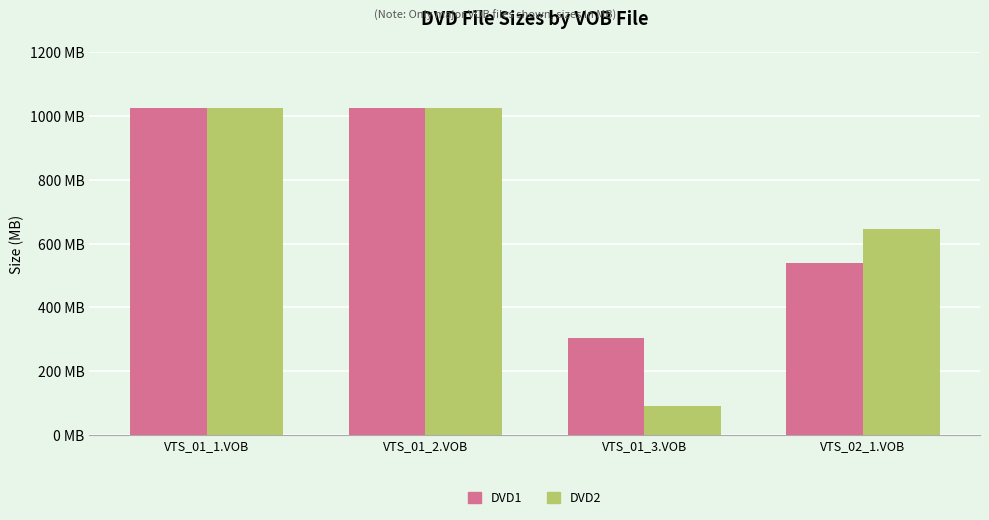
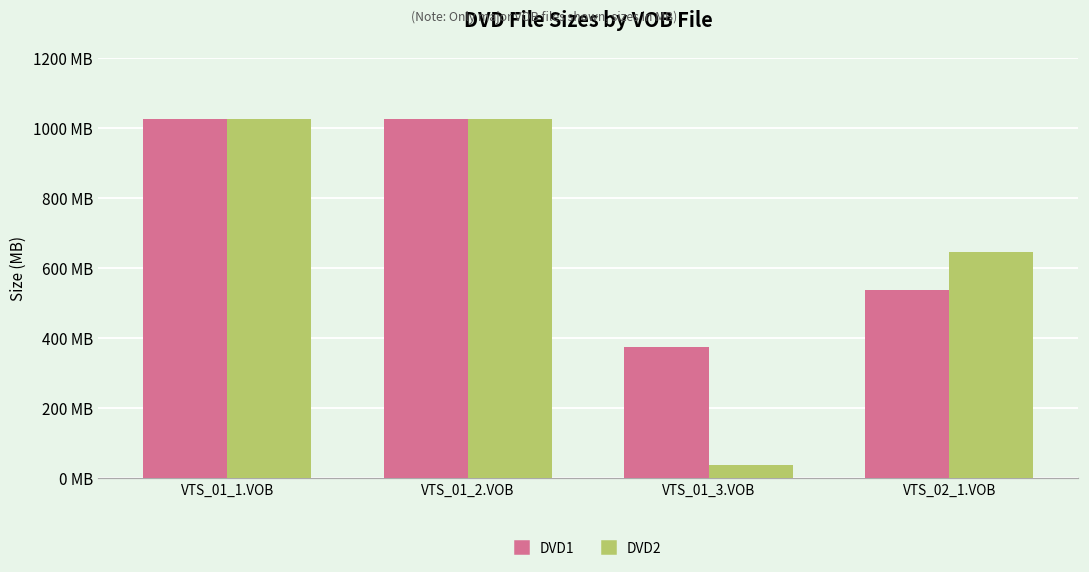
DVD1, VTS_01_3.VOB: 300 MB -> 380 MB
DVD2, VTS_01_3.VOB: 90 MB -> 40 MB
